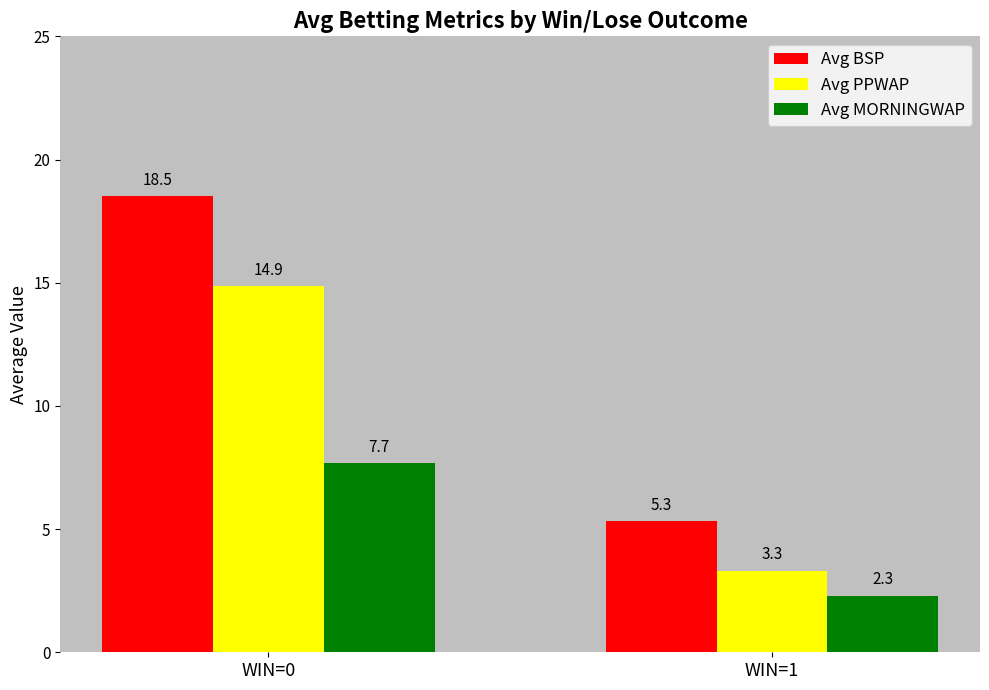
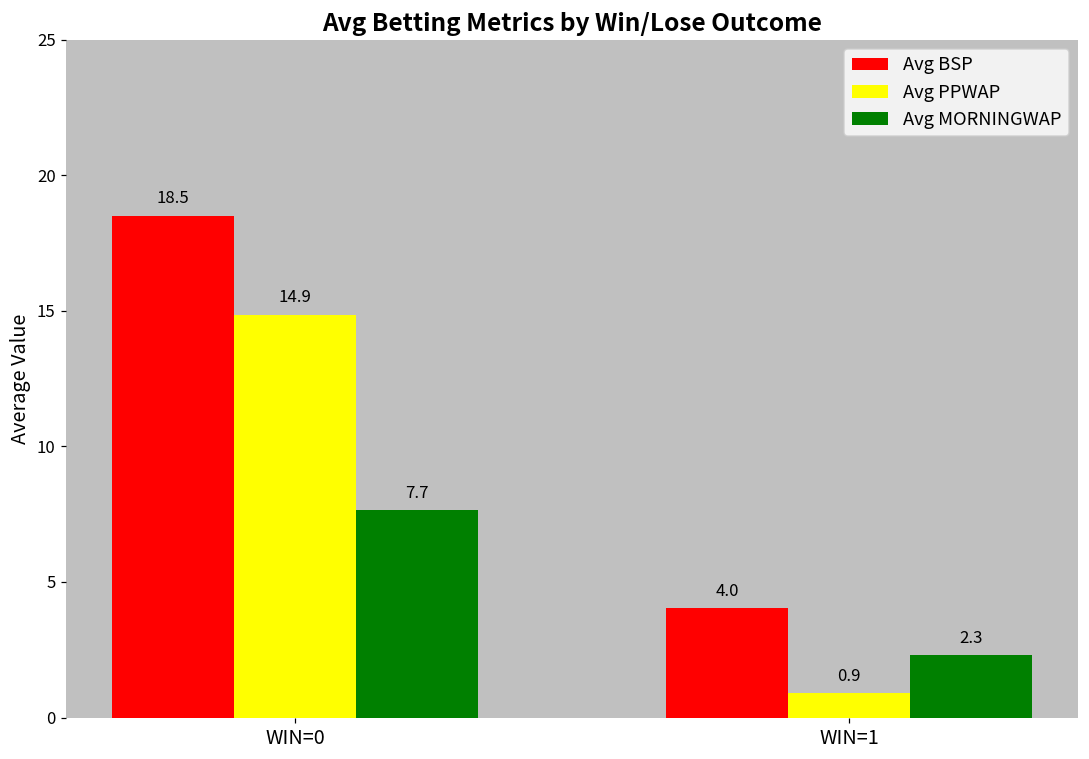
Avg BSP, WIN=1: 5.3 -> 4.0
Avg PPWAP, WIN=1: 3.3 -> 0.9
